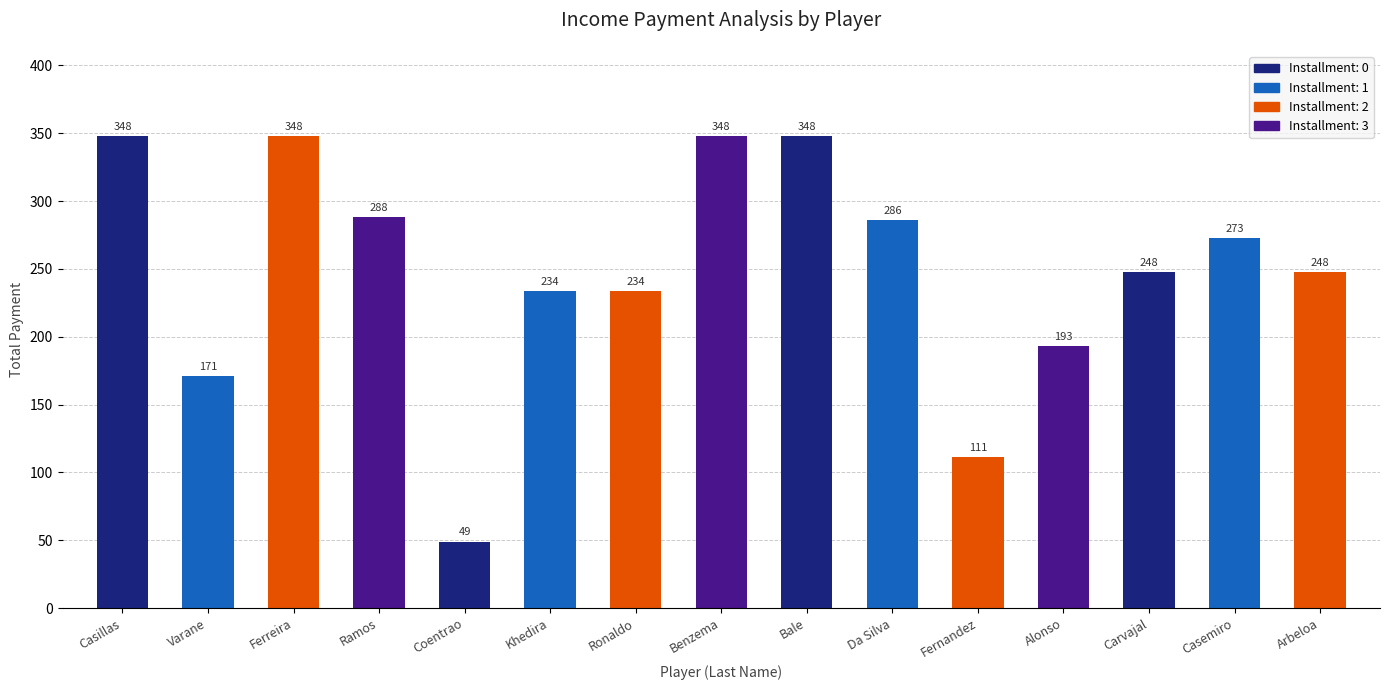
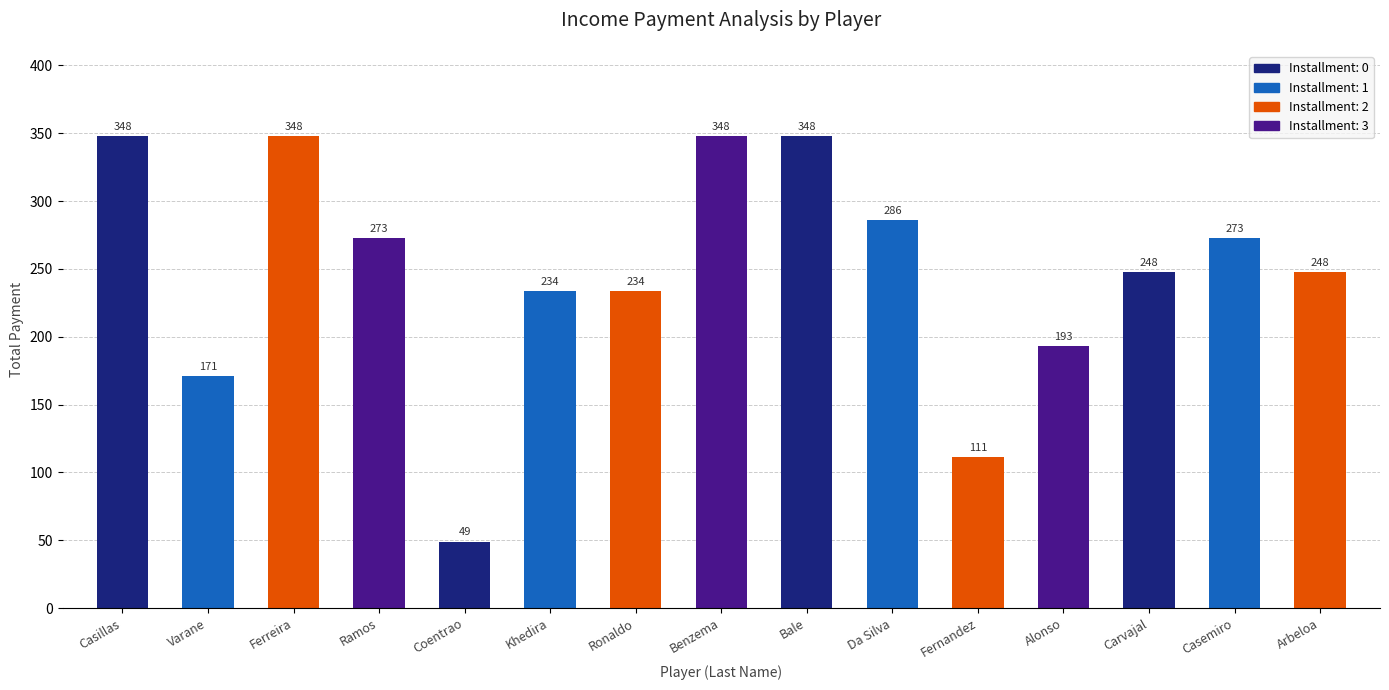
Ramos: 288 -> 273
